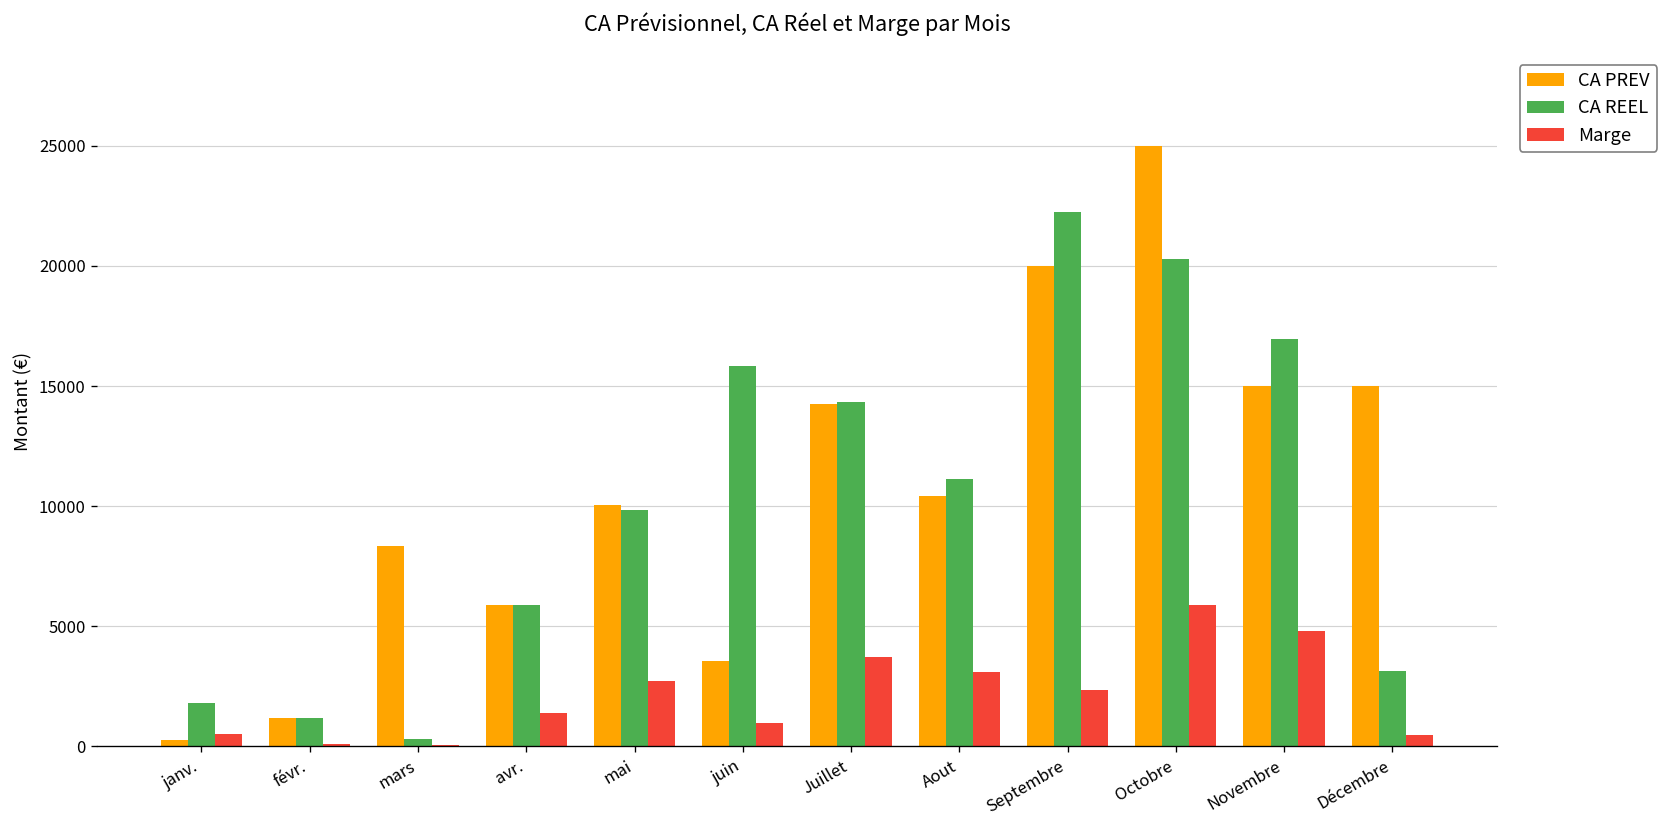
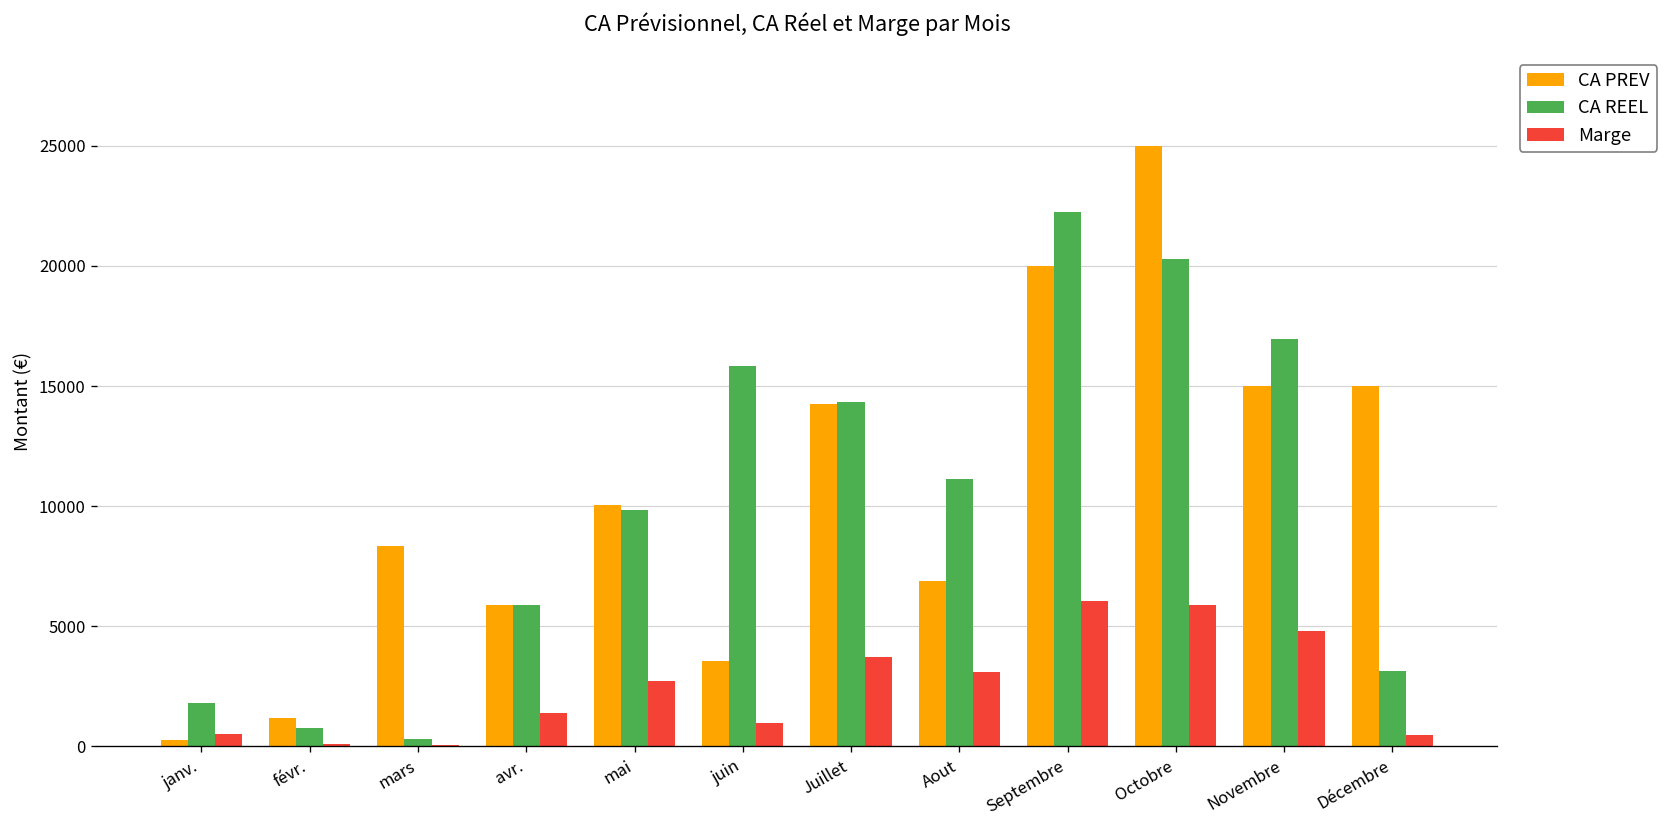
CA REEL, févr.: 1200 -> 800
CA PREV, Aout: 10400 -> 6900
Marge, Septembre: 2400 -> 6100
